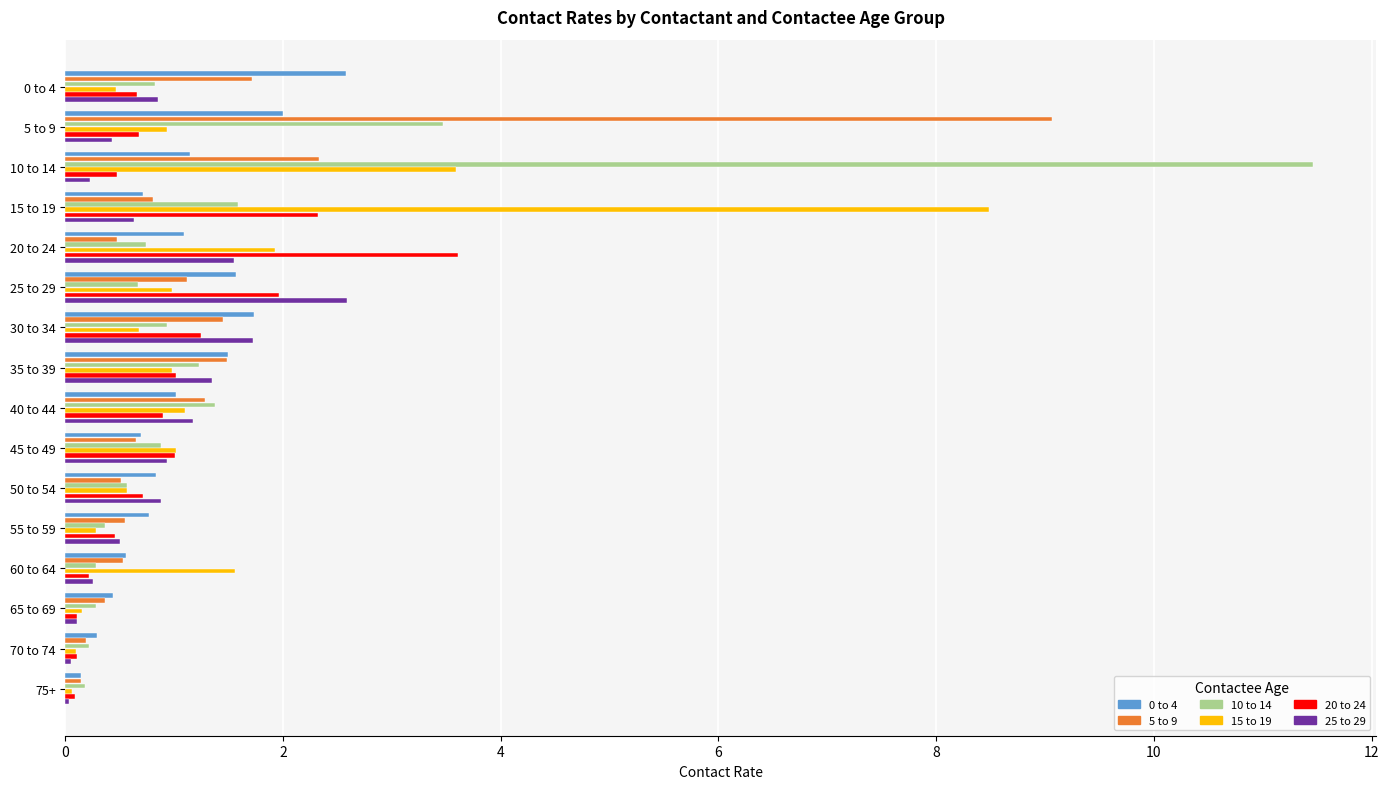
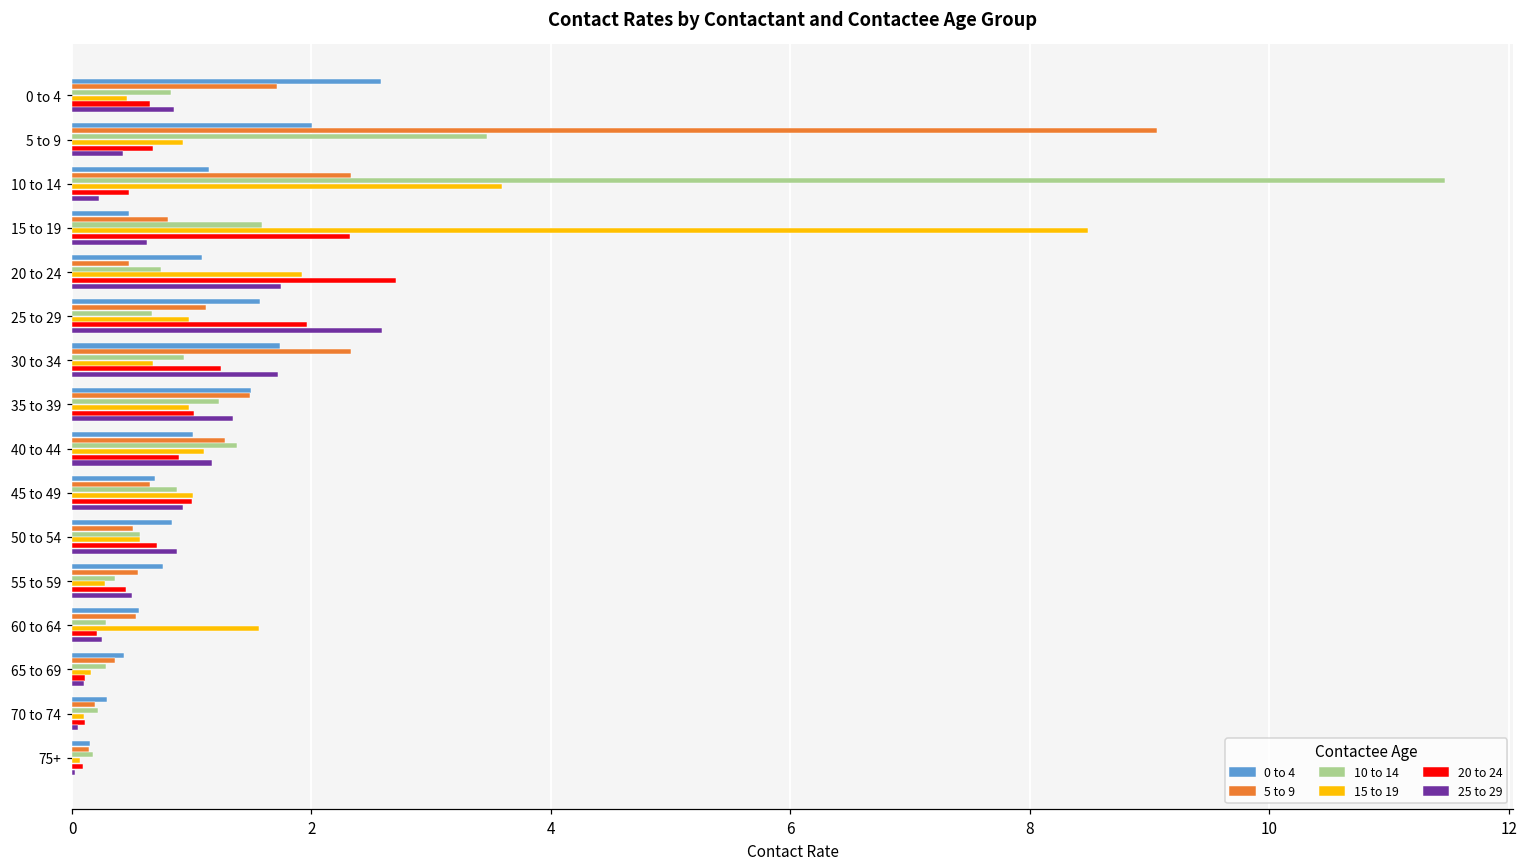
0 to 4, 15 to 19: 0.71 -> 0.48
20 to 24, 20 to 24: 3.60 -> 2.70
25 to 29, 20 to 24: 1.55 -> 1.75
5 to 9, 30 to 34: 1.45 -> 2.33
